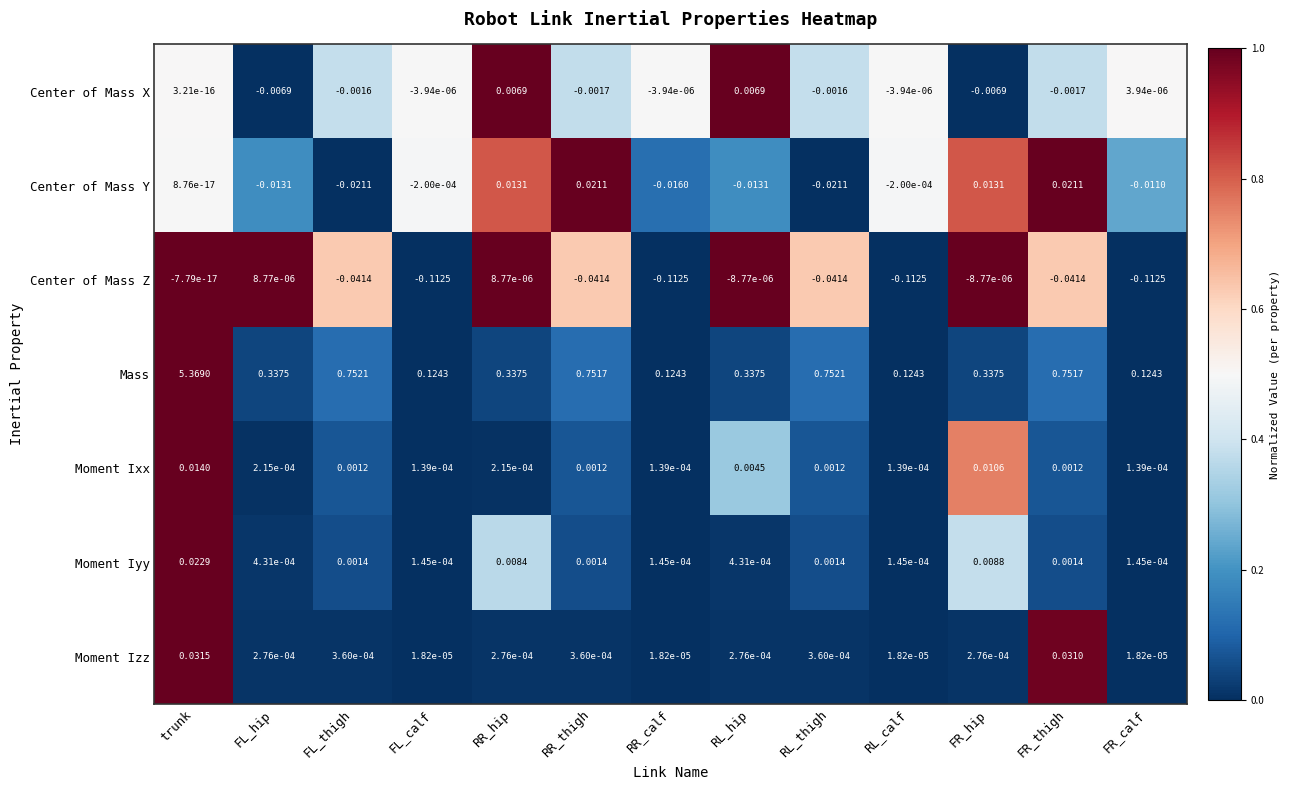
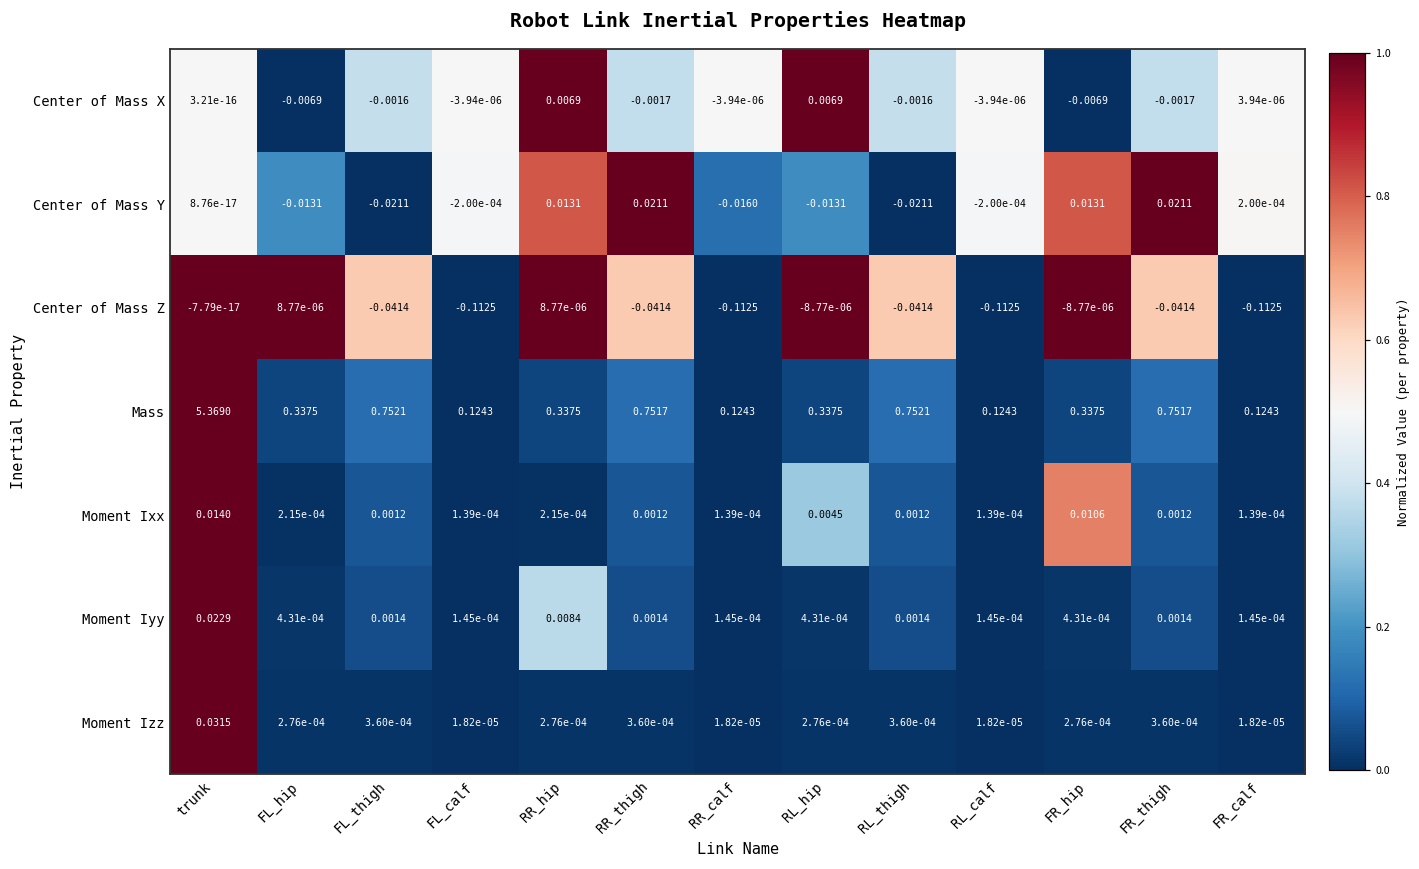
Center of Mass Y, FR_calf: -0.0110 -> 2.00e-04
Moment Iyy, FR_hip: 0.0088 -> 4.31e-04
Moment Izz, FR_thigh: 0.0310 -> 3.60e-04
